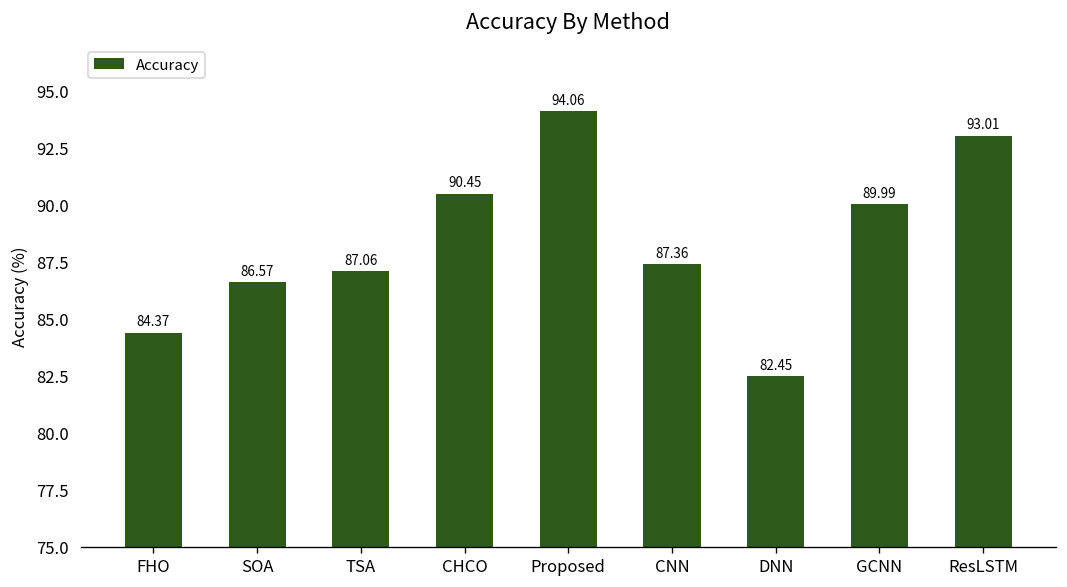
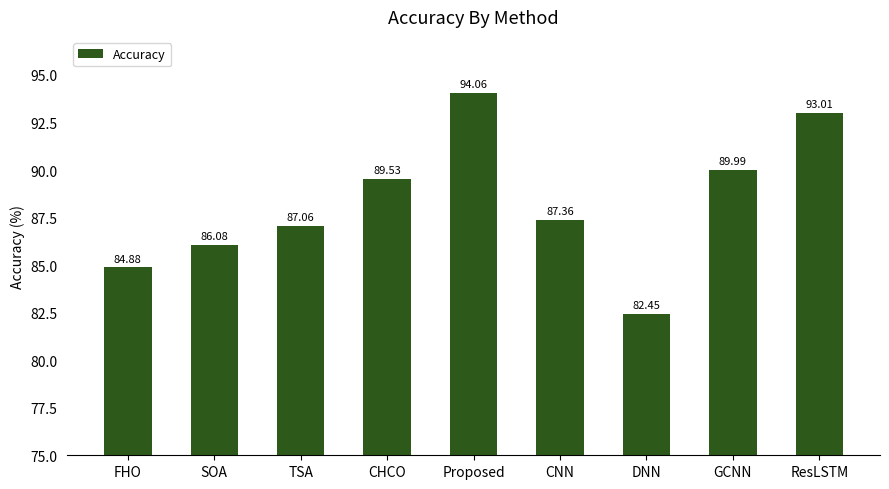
FHO: 84.37 -> 84.88
SOA: 86.57 -> 86.08
CHCO: 90.45 -> 89.53
